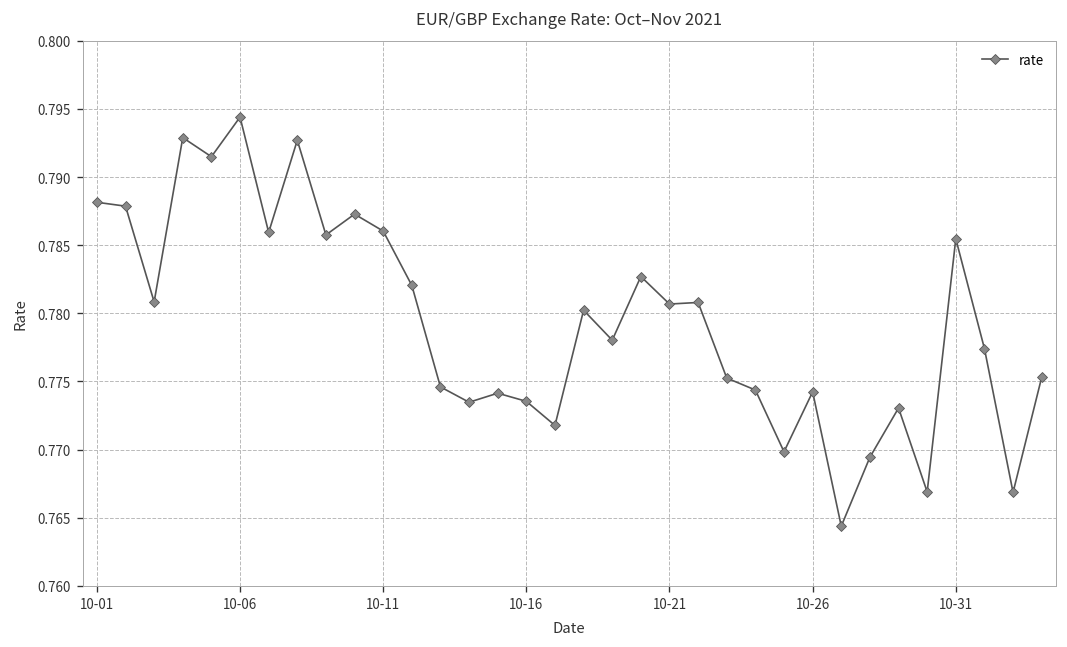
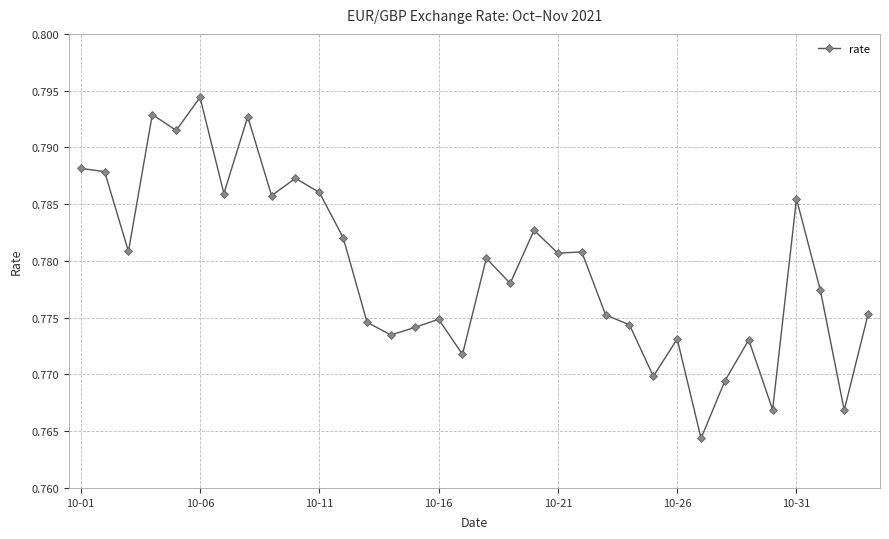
10-16: 0.7735 -> 0.7749
10-26: 0.7742 -> 0.7731
